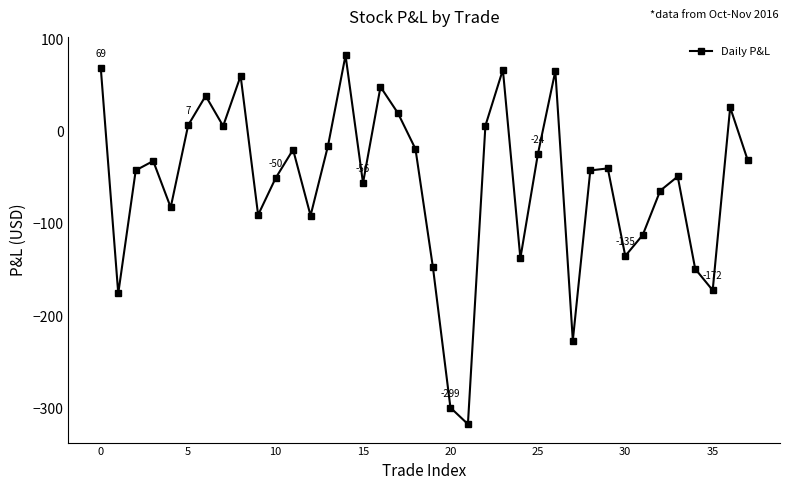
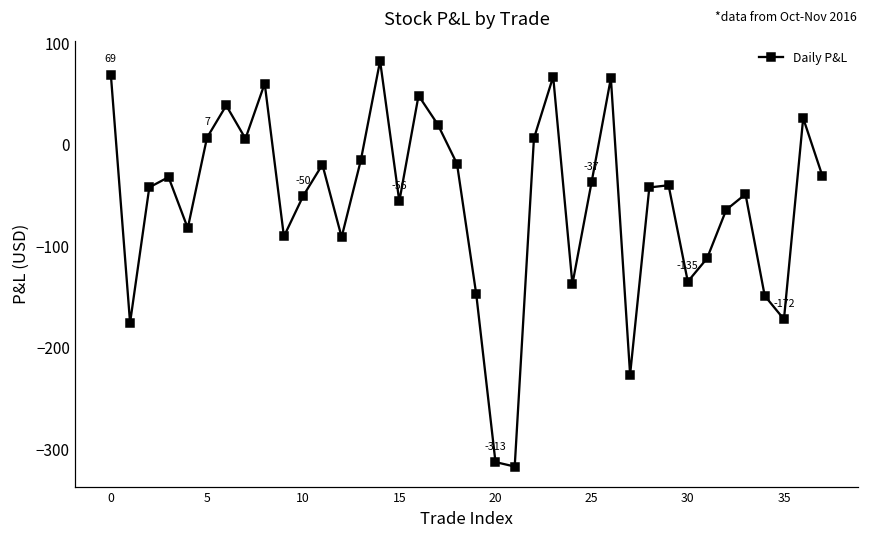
20: -299 -> -313
25: -24 -> -37
